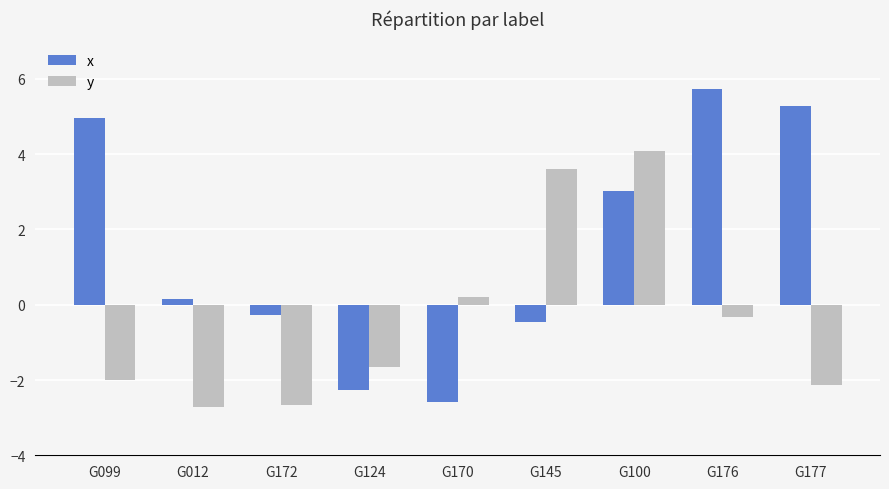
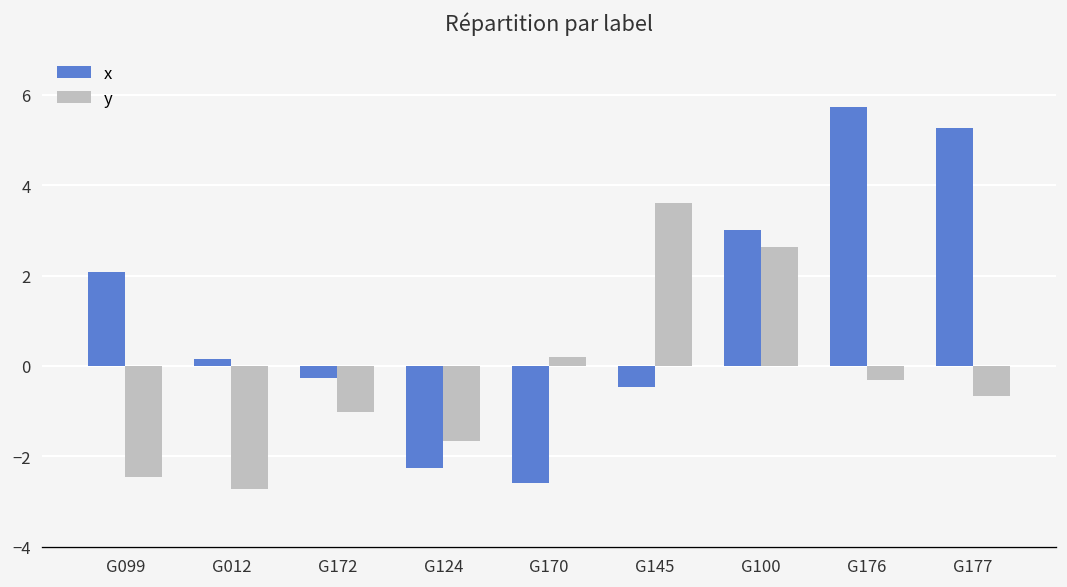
x, G099: 5.0 -> 2.1
y, G099: -2.0 -> -2.5
y, G172: -2.7 -> -1.0
y, G100: 4.1 -> 2.6
y, G177: -2.1 -> -0.7
